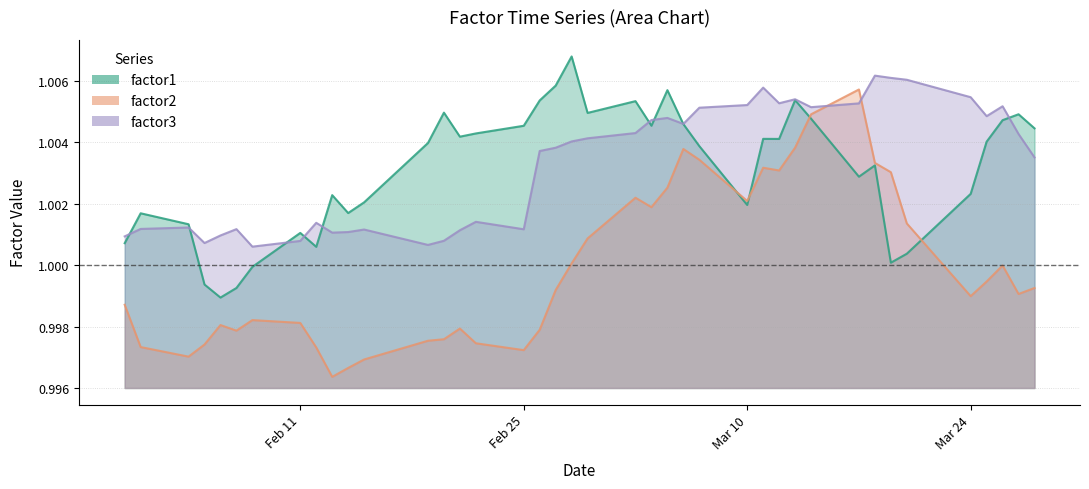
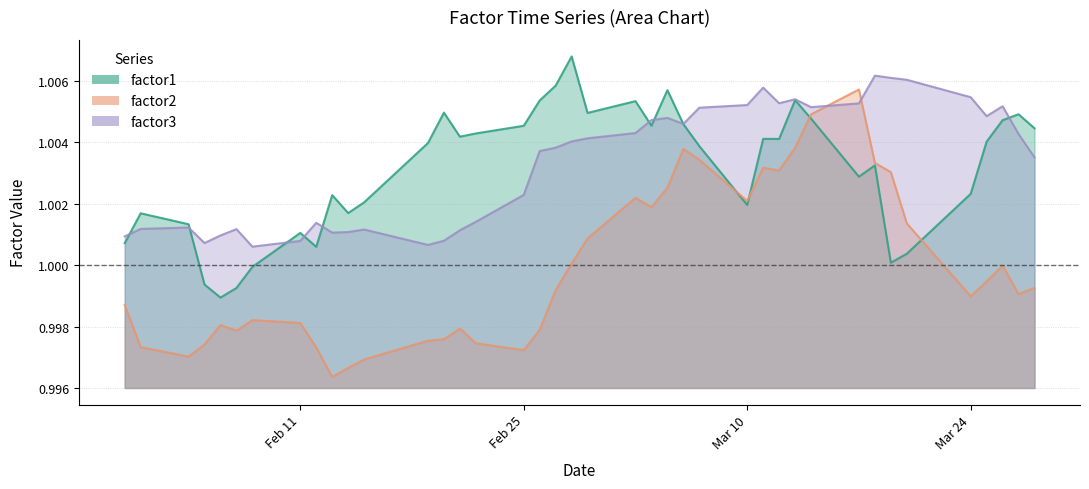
factor3, Feb 25: 1.0012 -> 1.0023
